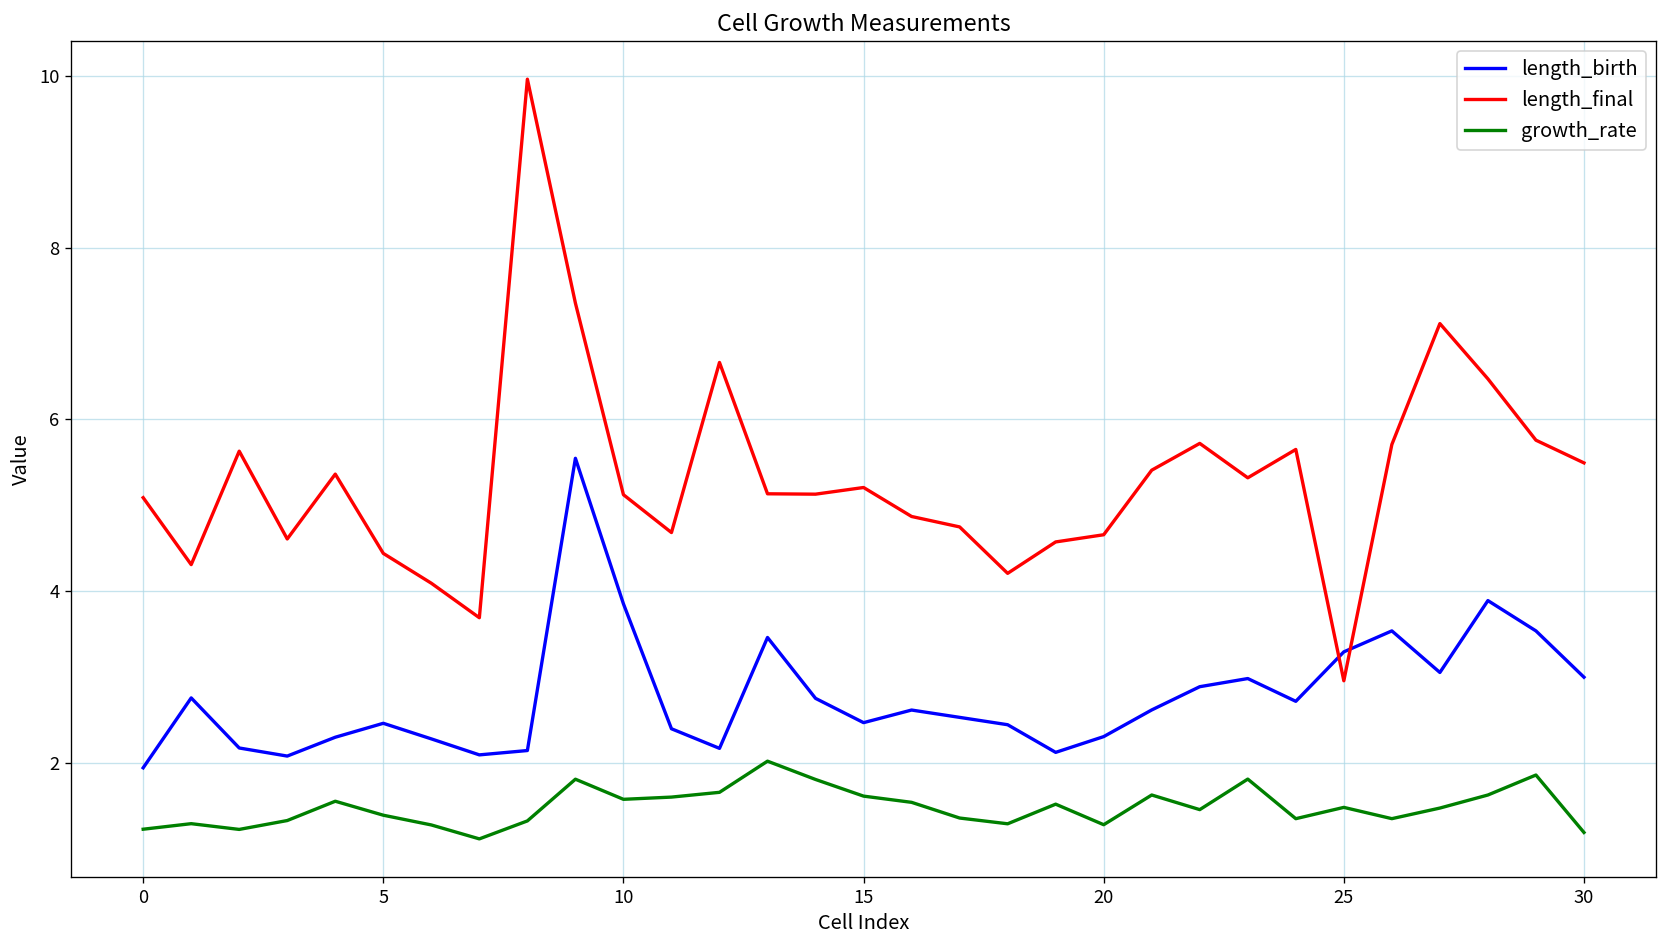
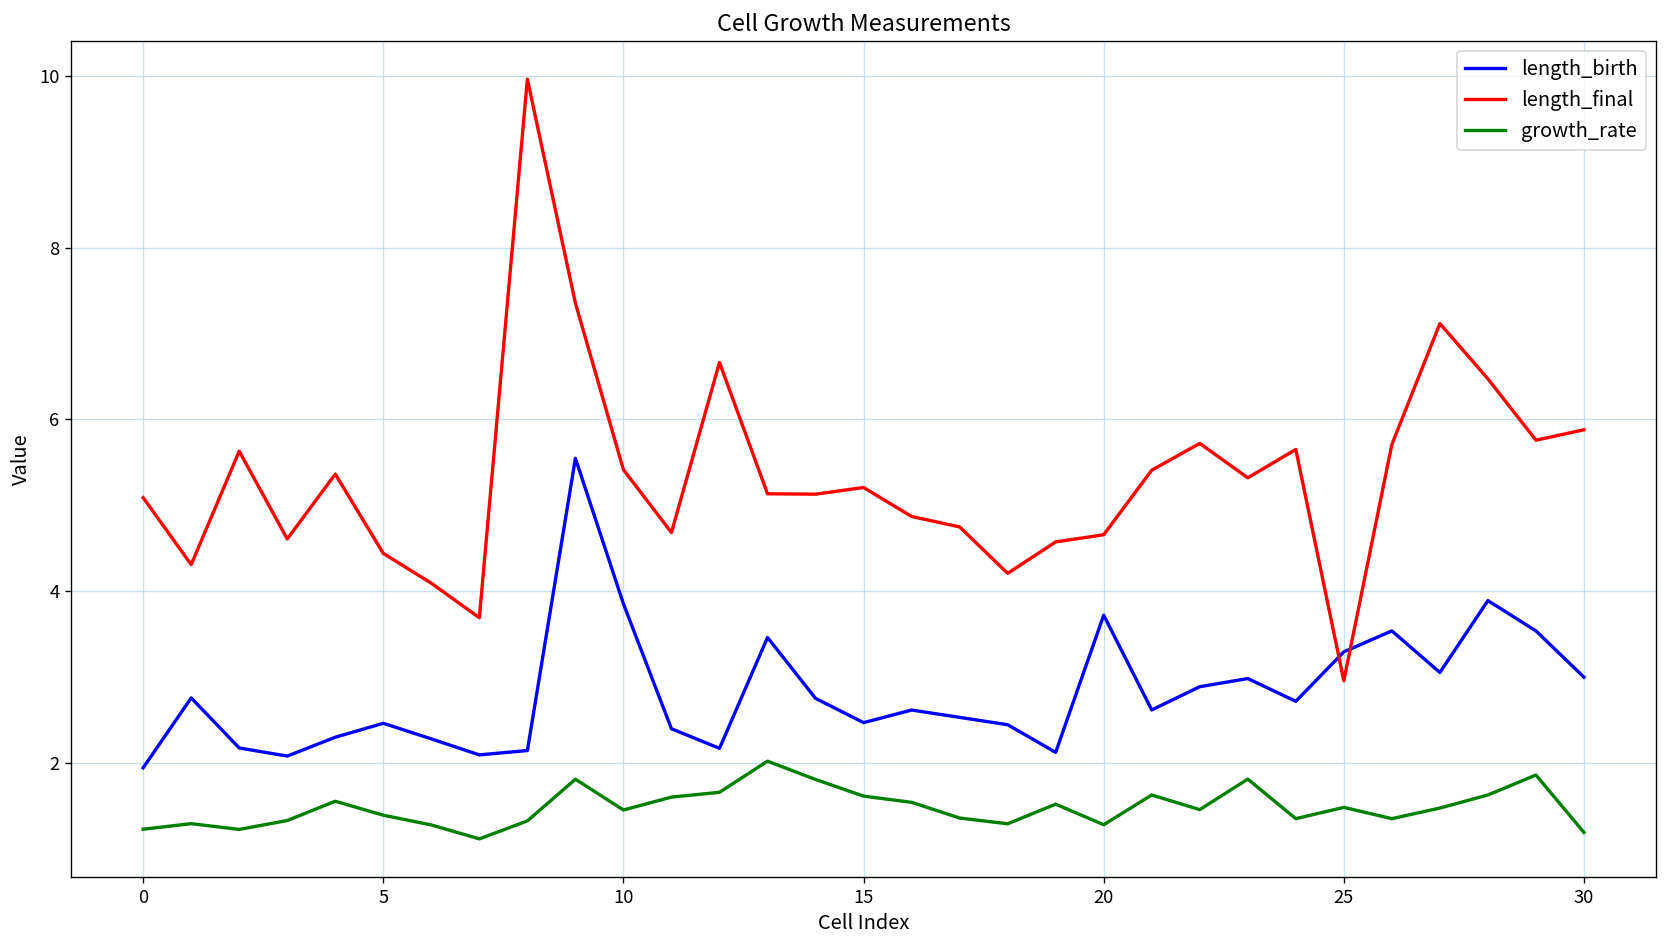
length_final, 10: 5.1 -> 5.4
growth_rate, 10: 1.6 -> 1.4
length_birth, 20: 2.3 -> 3.7
length_final, 30: 5.5 -> 5.9
